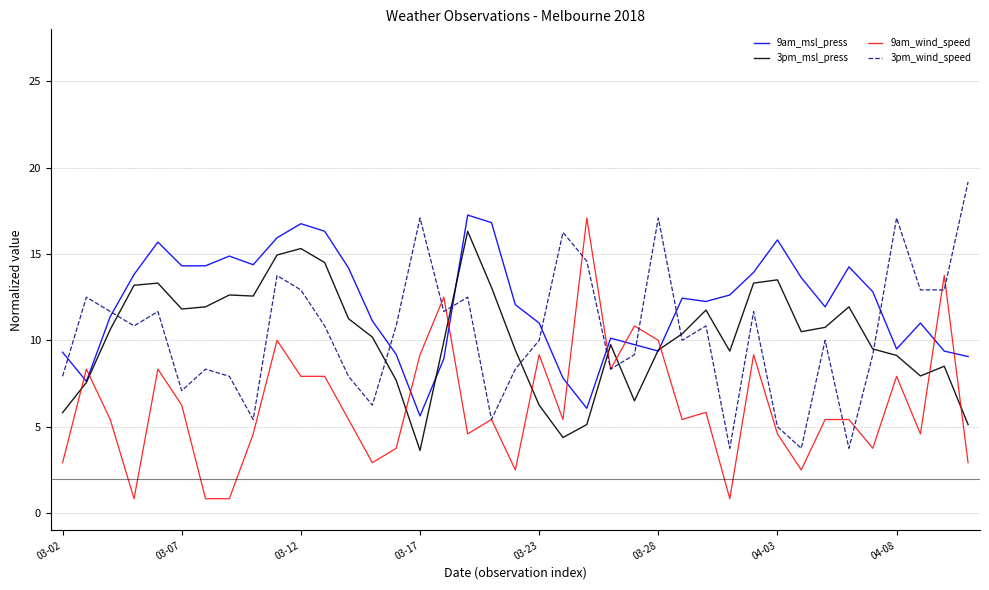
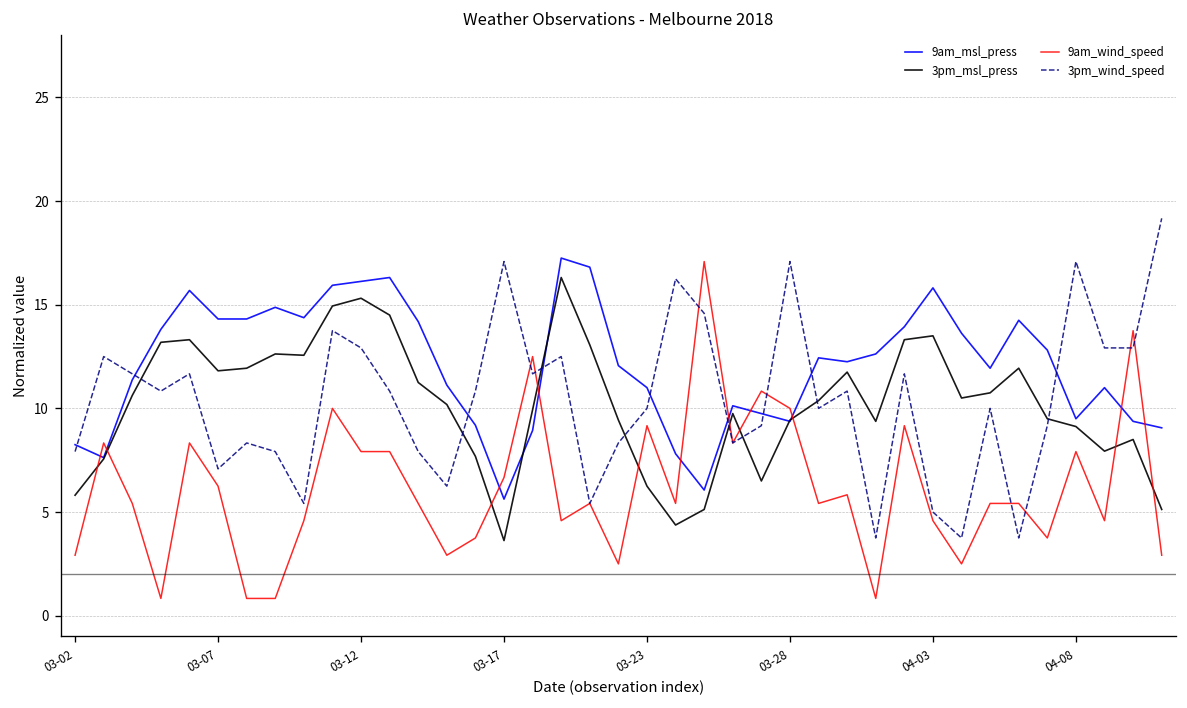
9am_msl_press, 03-02: 9.3 -> 8.3
9am_msl_press, 03-12: 16.7 -> 16.1
9am_wind_speed, 03-17: 9.2 -> 6.7
